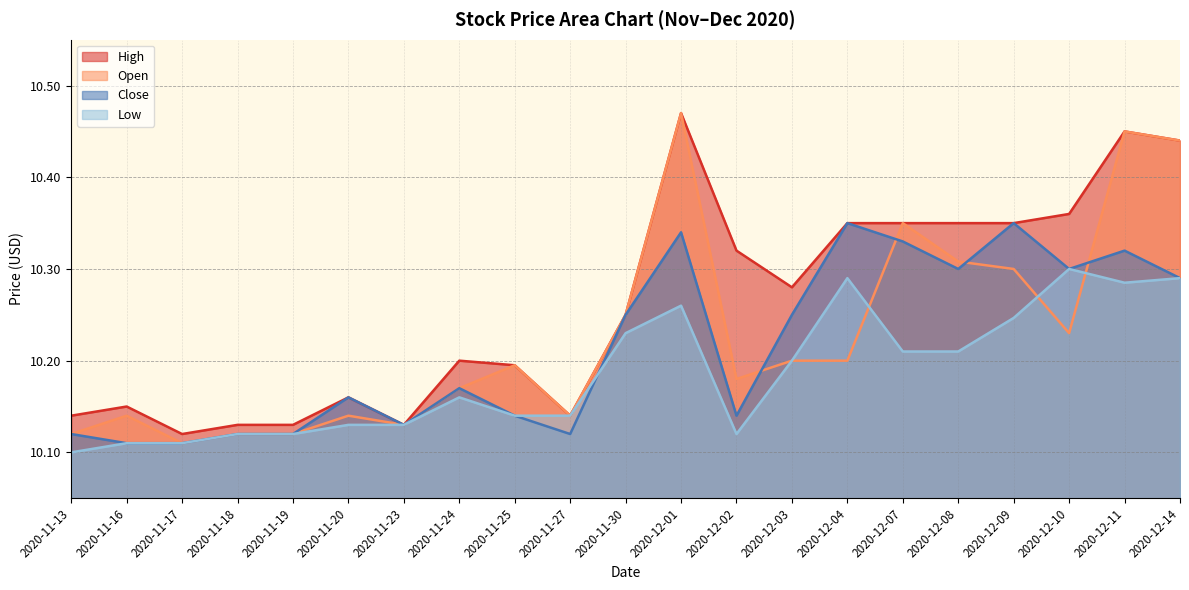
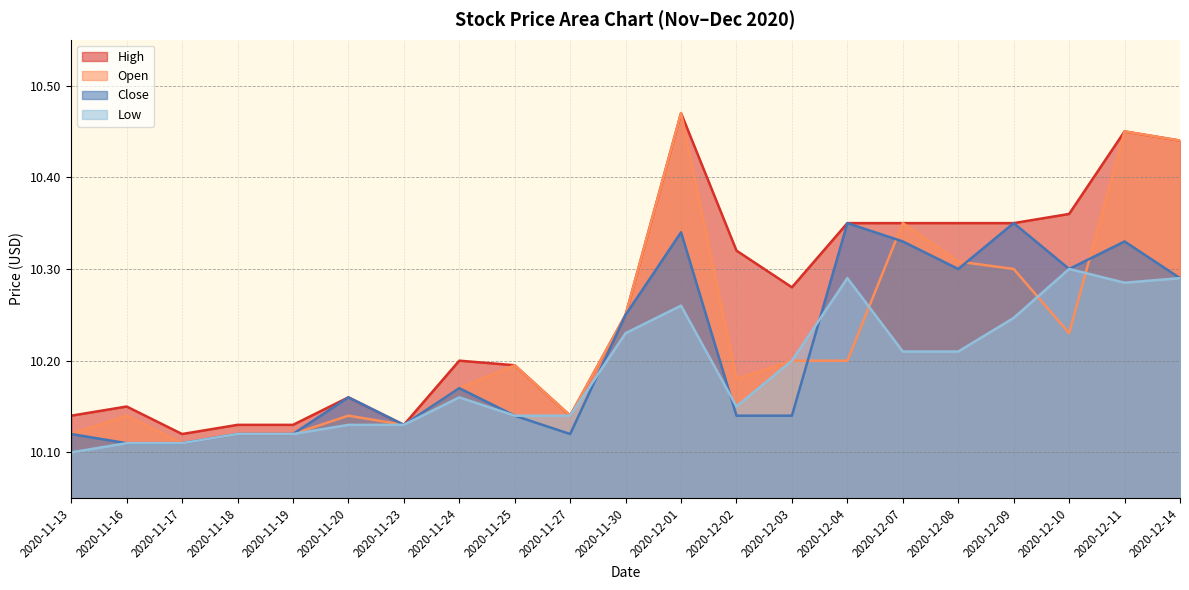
Low, 2020-12-02: 10.12 -> 10.15
Close, 2020-12-03: 10.25 -> 10.14
Close, 2020-12-11: 10.32 -> 10.33
